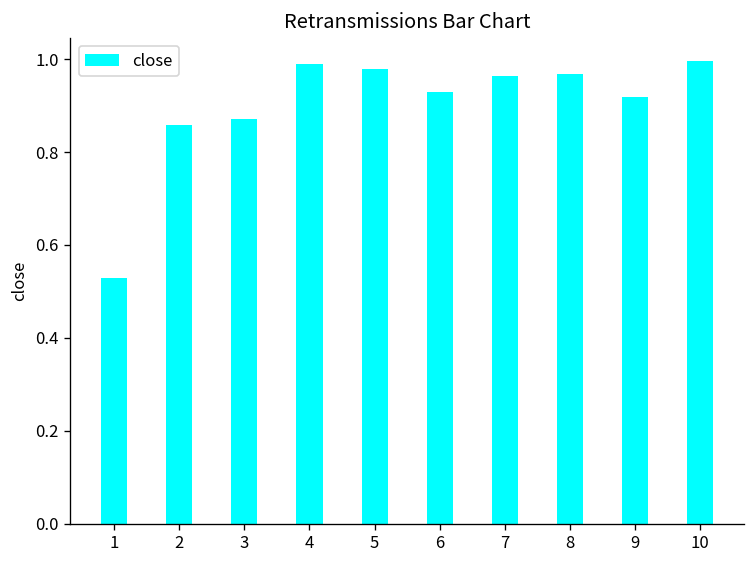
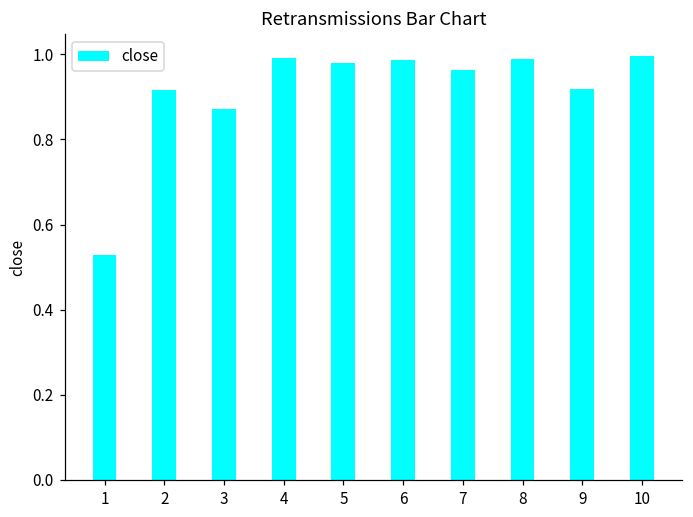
2: 0.86 -> 0.92
6: 0.93 -> 0.99
8: 0.97 -> 0.99
